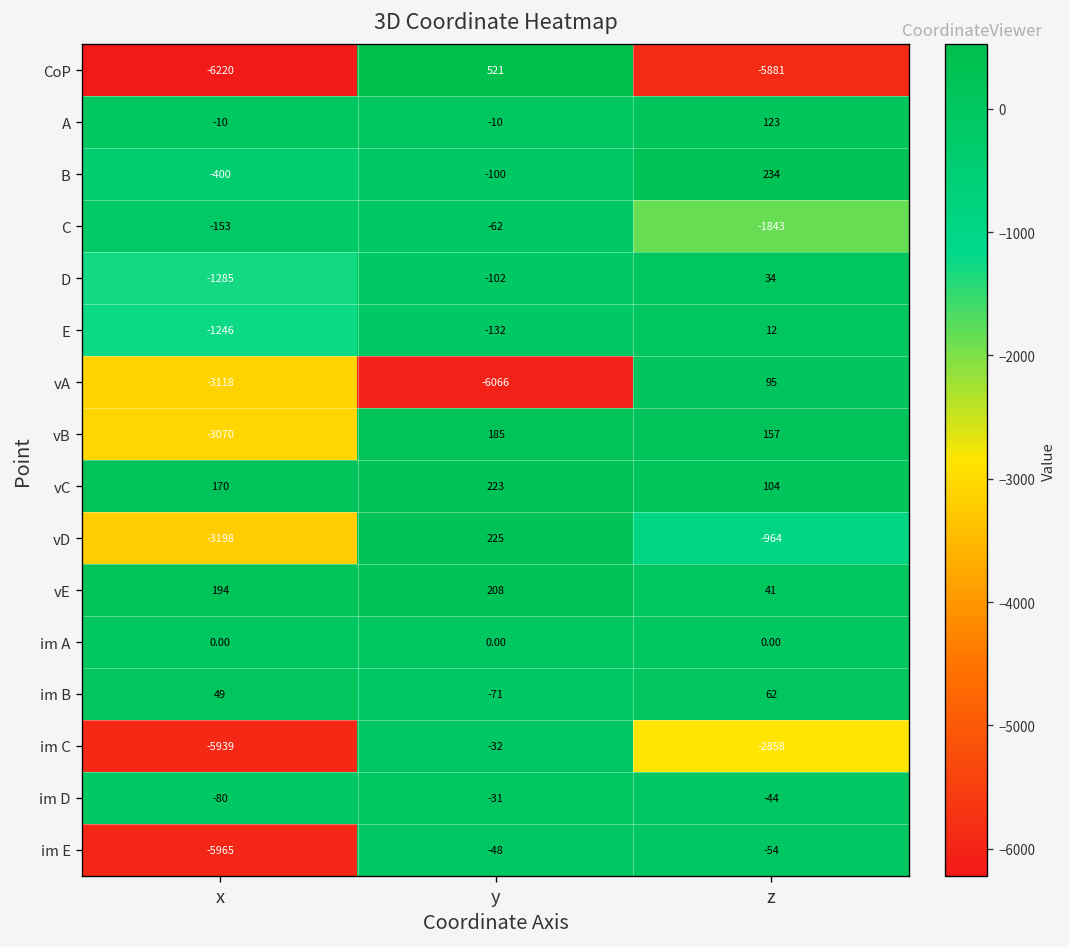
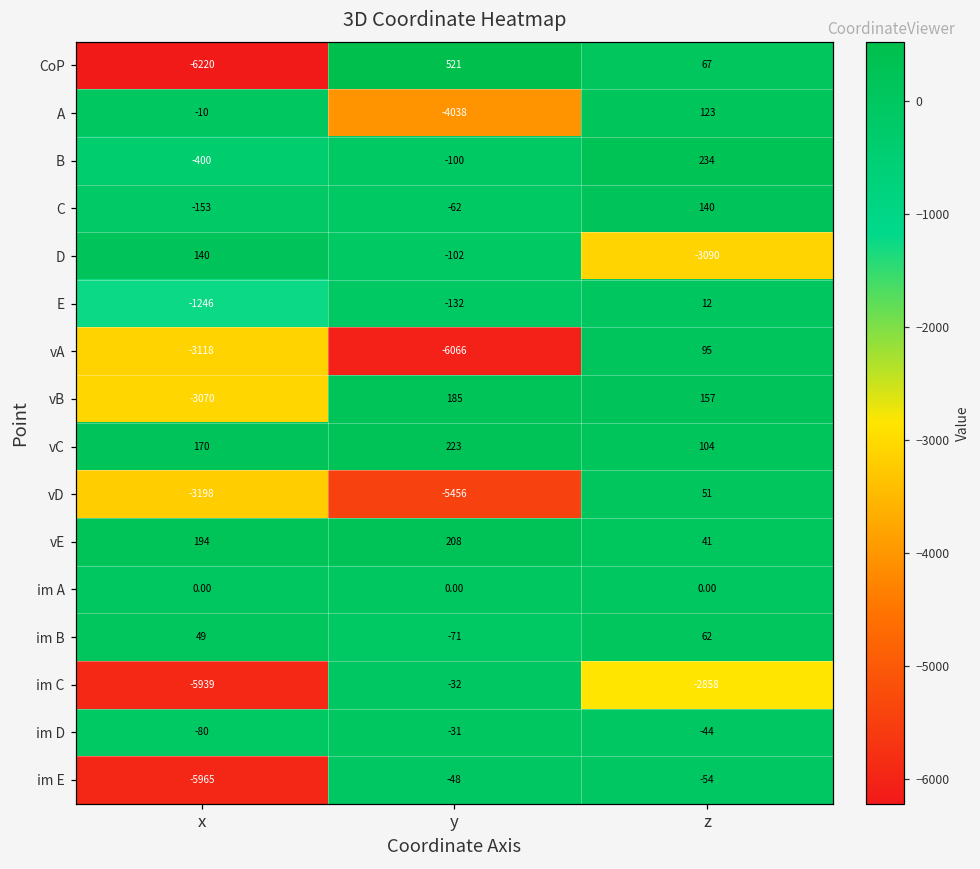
CoP, z: -5881 -> 67
A, y: -10 -> -4038
C, z: -1843 -> 140
D, x: -1285 -> 140
D, z: 34 -> -3090
vD, y: 225 -> -5456
vD, z: -964 -> 51
